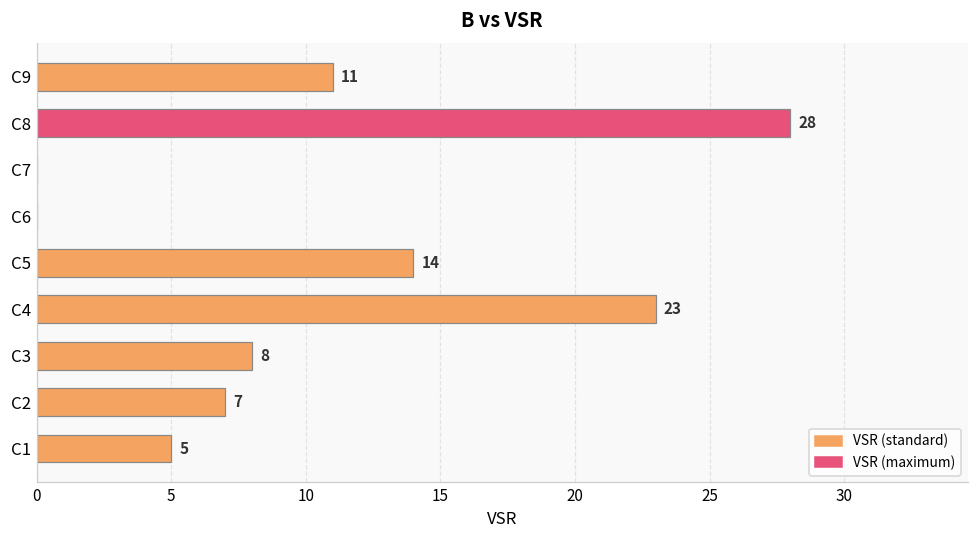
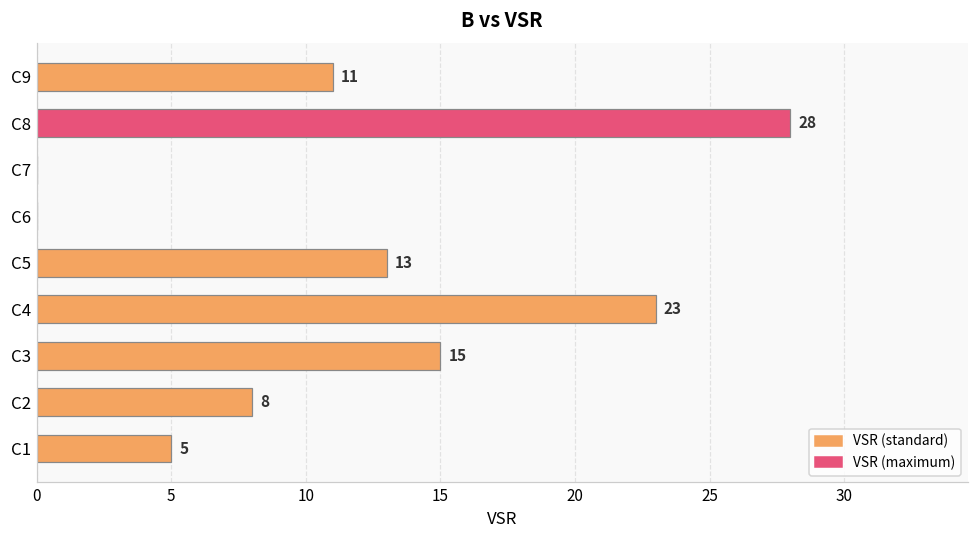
C5: 14 -> 13
C3: 8 -> 15
C2: 7 -> 8
